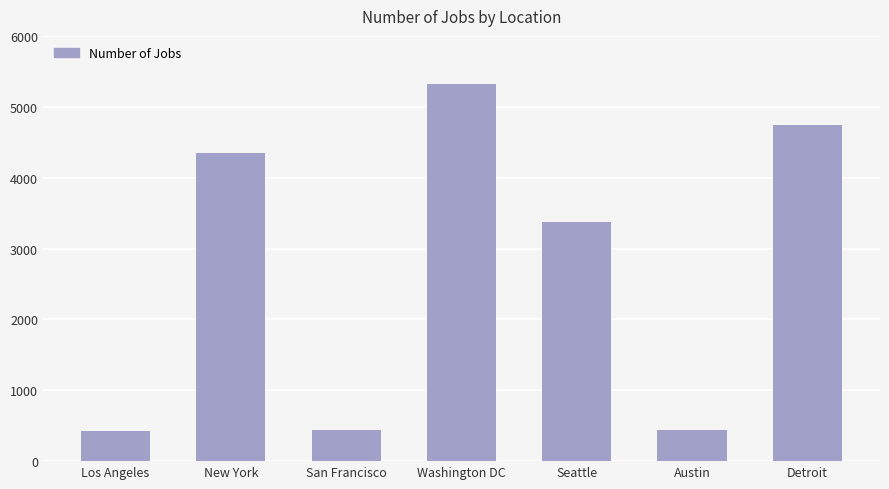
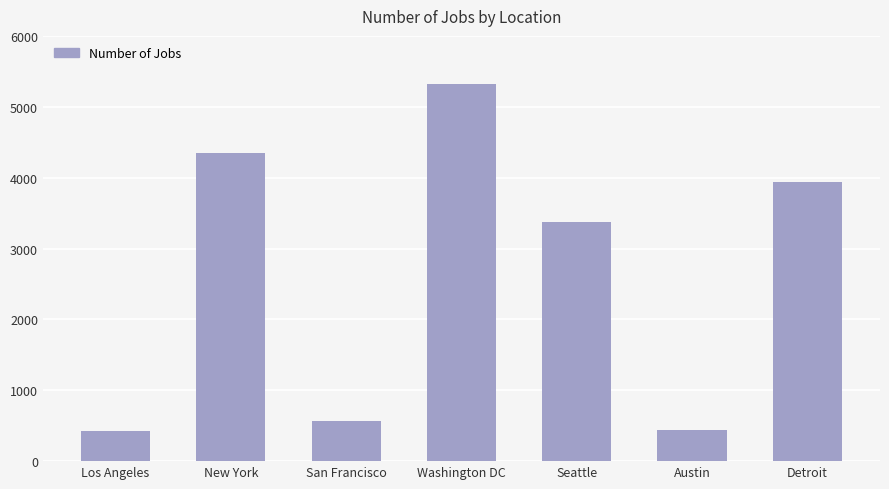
San Francisco: 400 -> 600
Detroit: 4700 -> 3900
